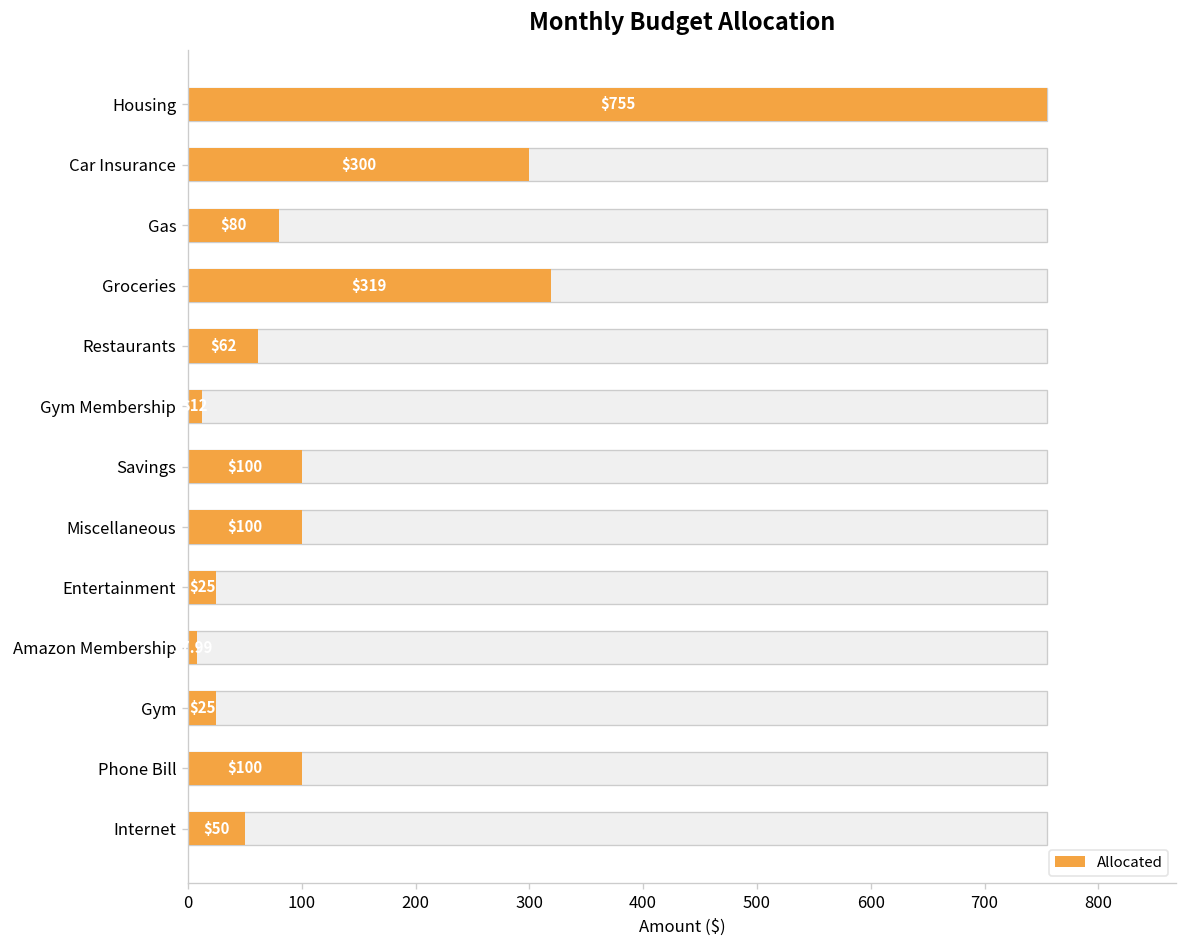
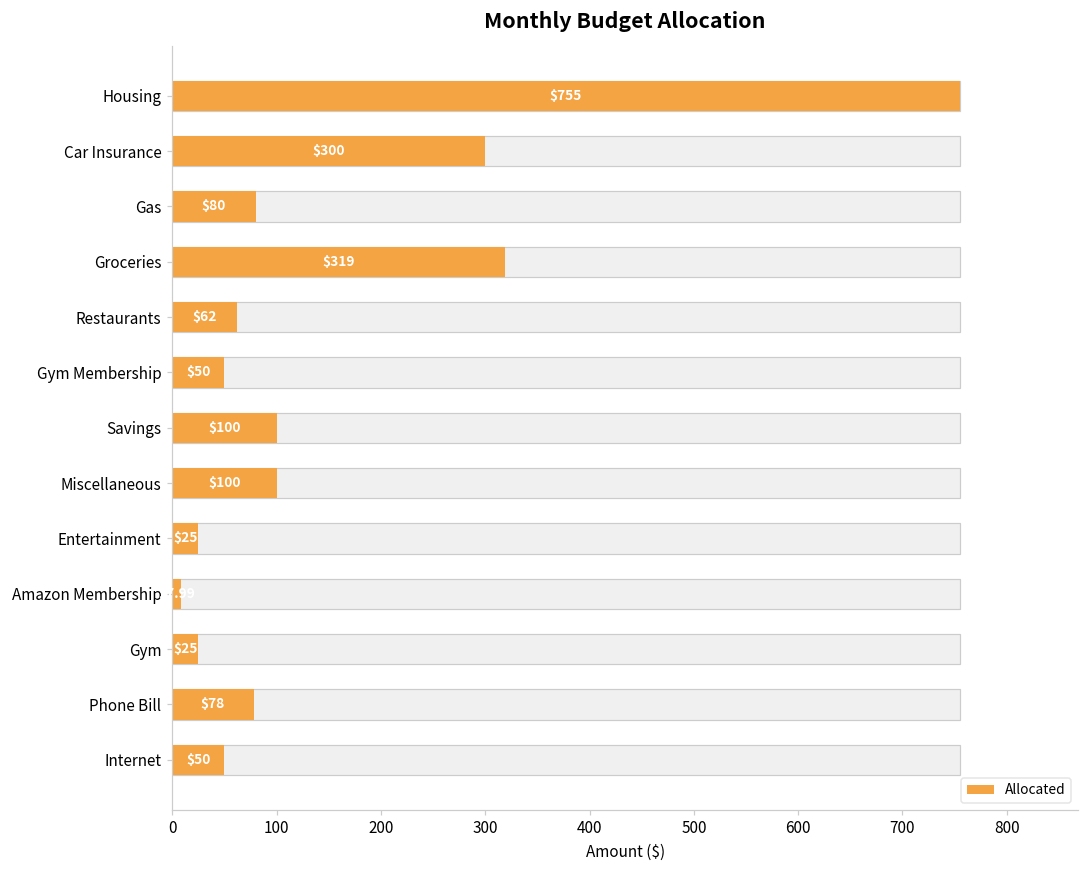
Allocated, Gym Membership: 10 -> 50
Allocated, Phone Bill: $100 -> $78
